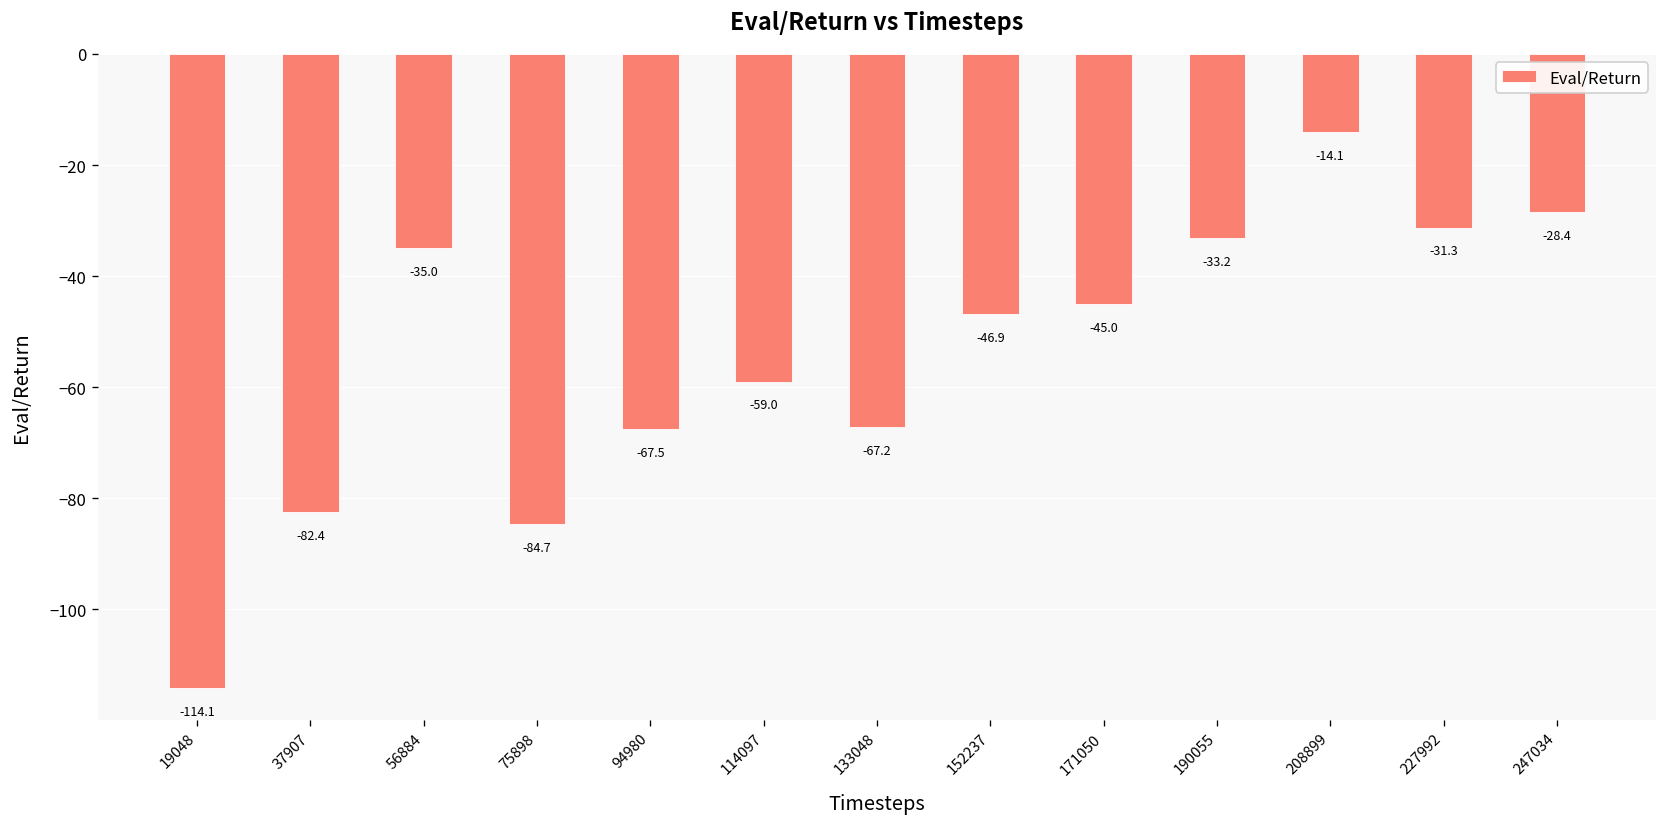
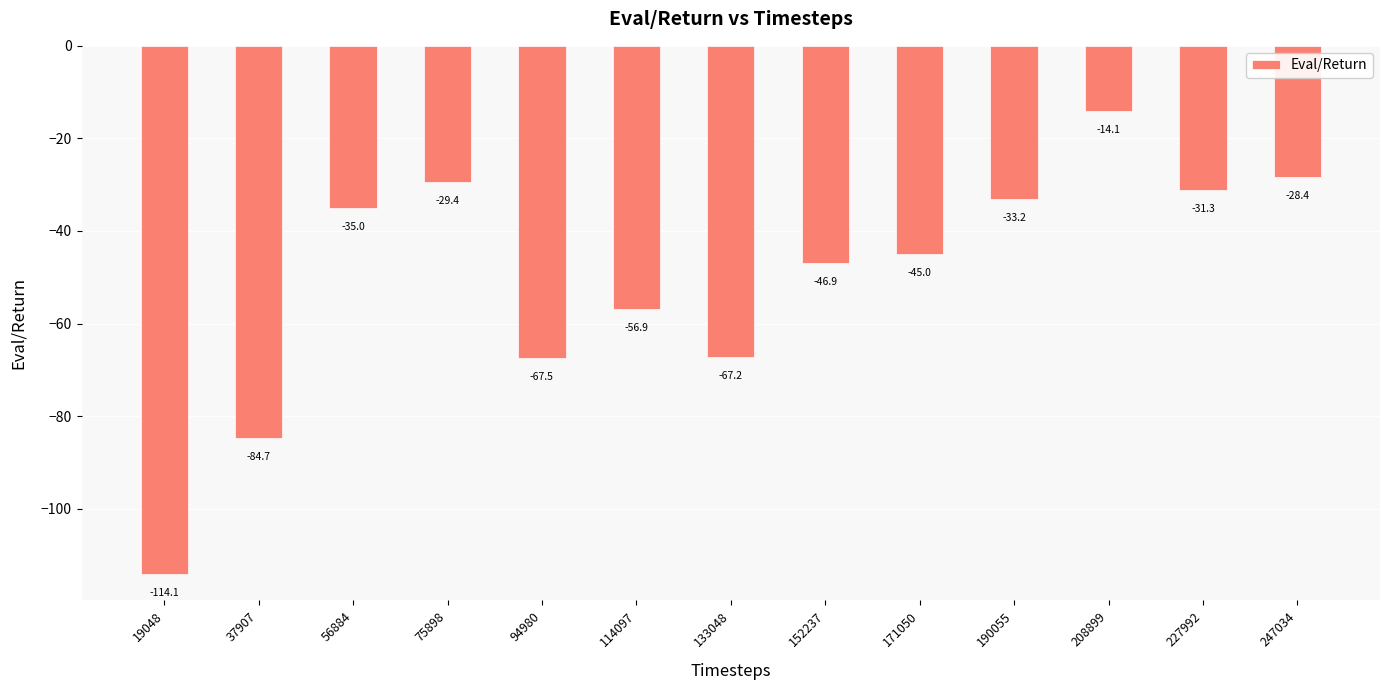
37907: -82.4 -> -84.7
75898: -84.7 -> -29.4
114097: -59.0 -> -56.9
